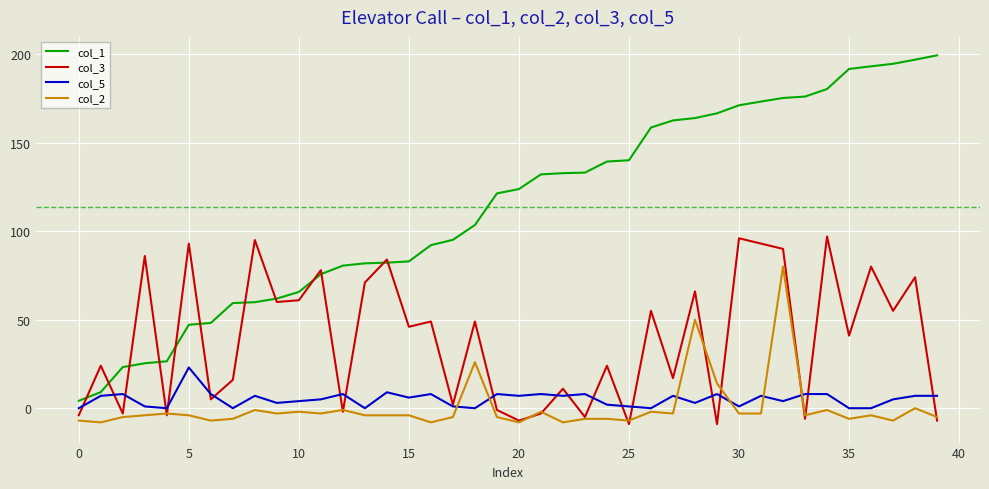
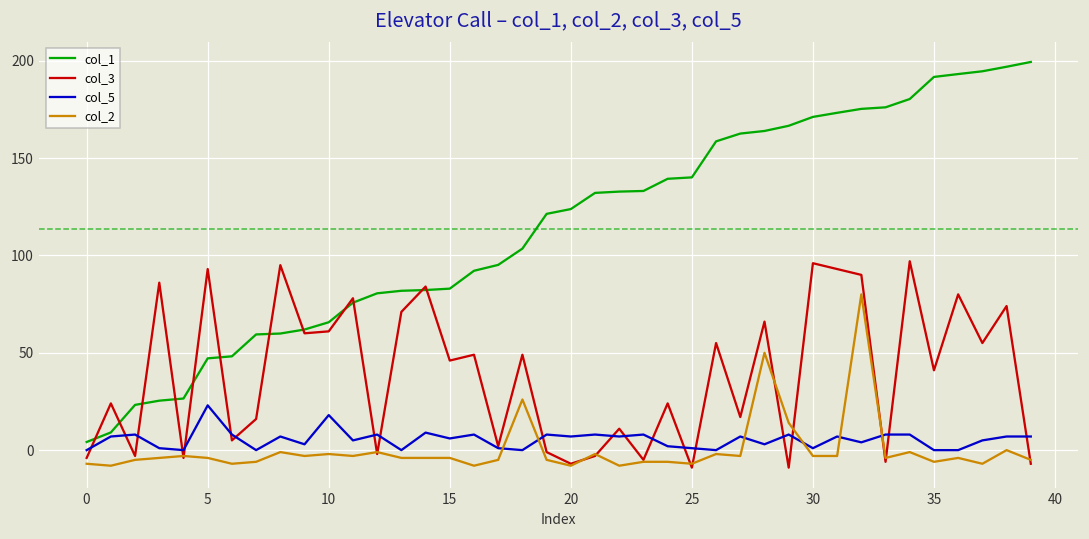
col_5, 10: 4 -> 18
